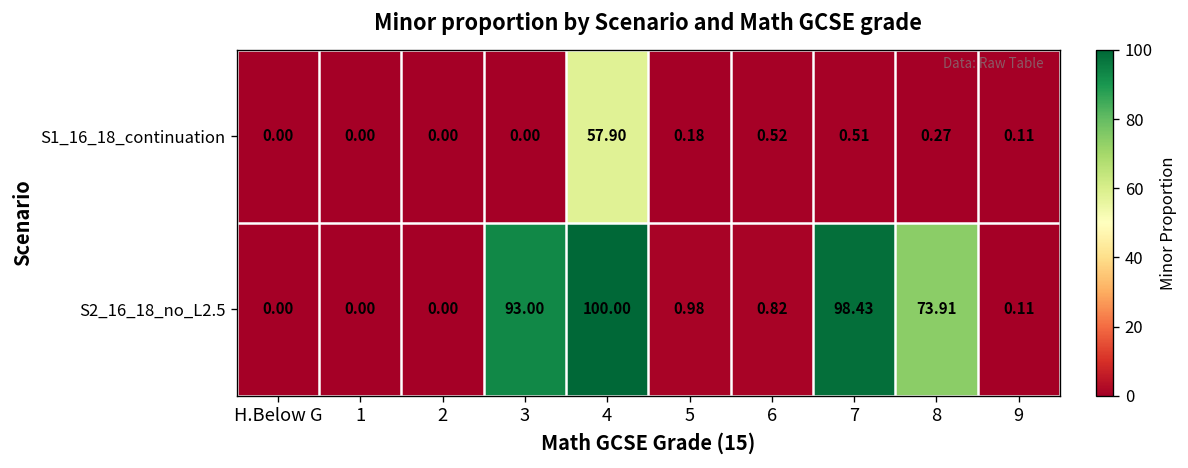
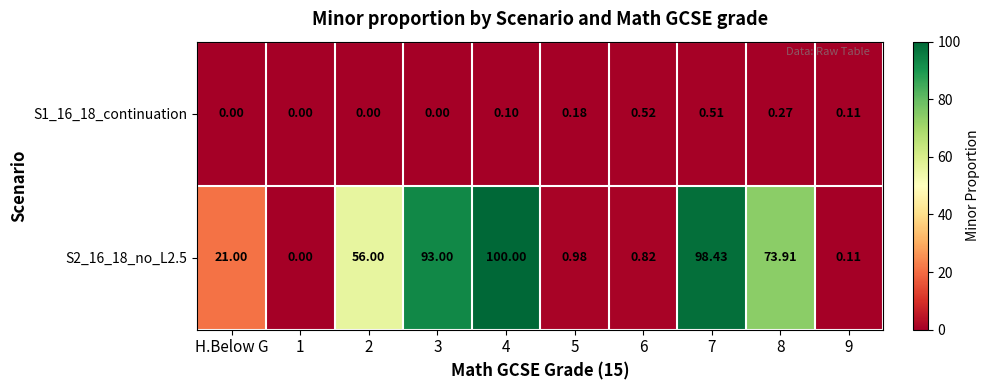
S1_16_18_continuation, 4: 57.90 -> 0.10
S2_16_18_no_L2.5, H.Below G: 0.00 -> 21.00
S2_16_18_no_L2.5, 2: 0.00 -> 56.00
